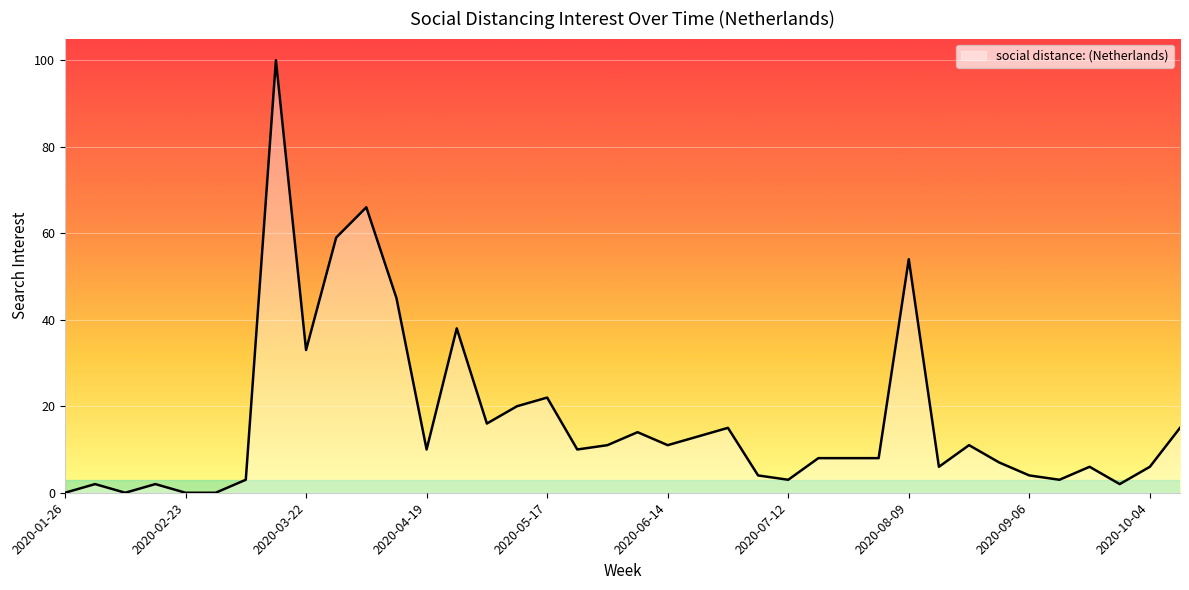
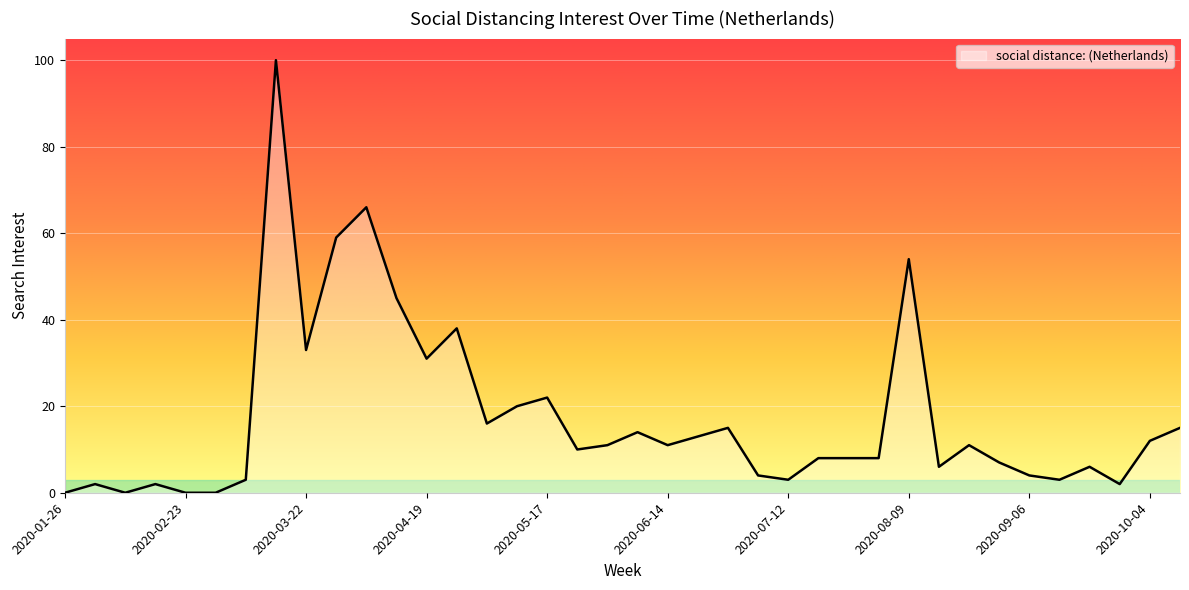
2020-04-19: 10 -> 31
2020-10-04: 6 -> 12
